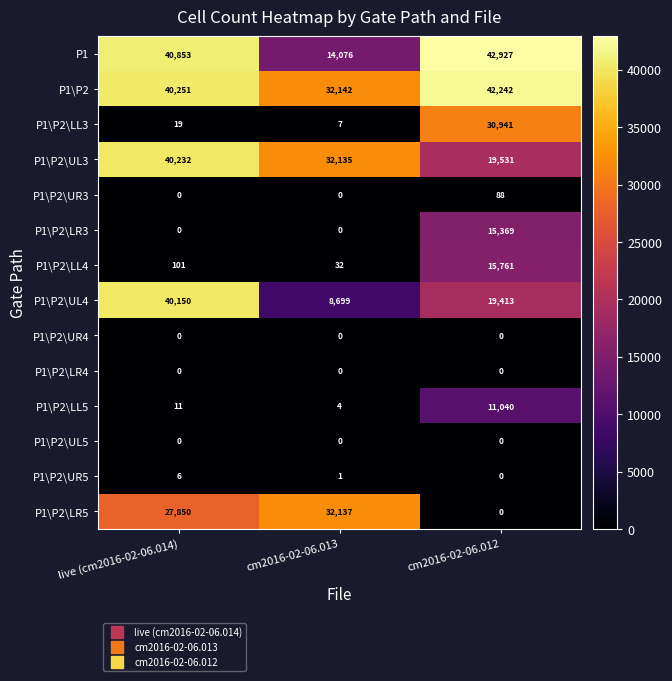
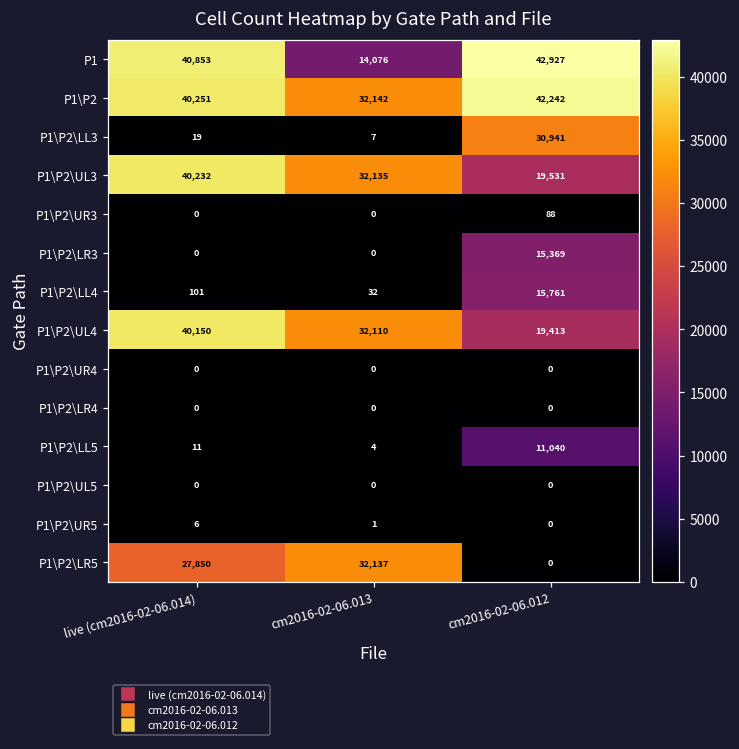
P1\P2\UL4, cm2016-02-06.013: 8,699 -> 32,110
